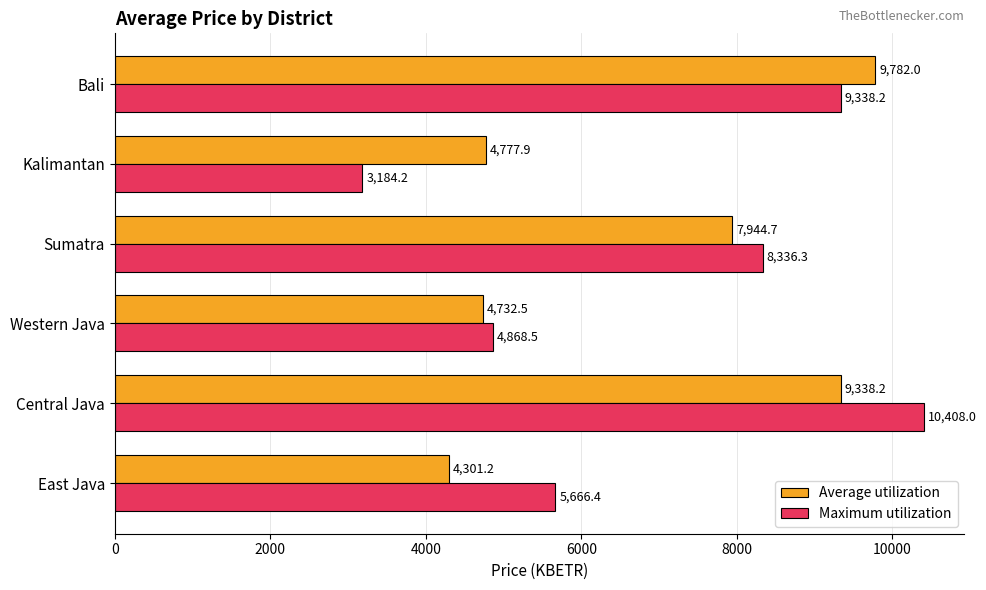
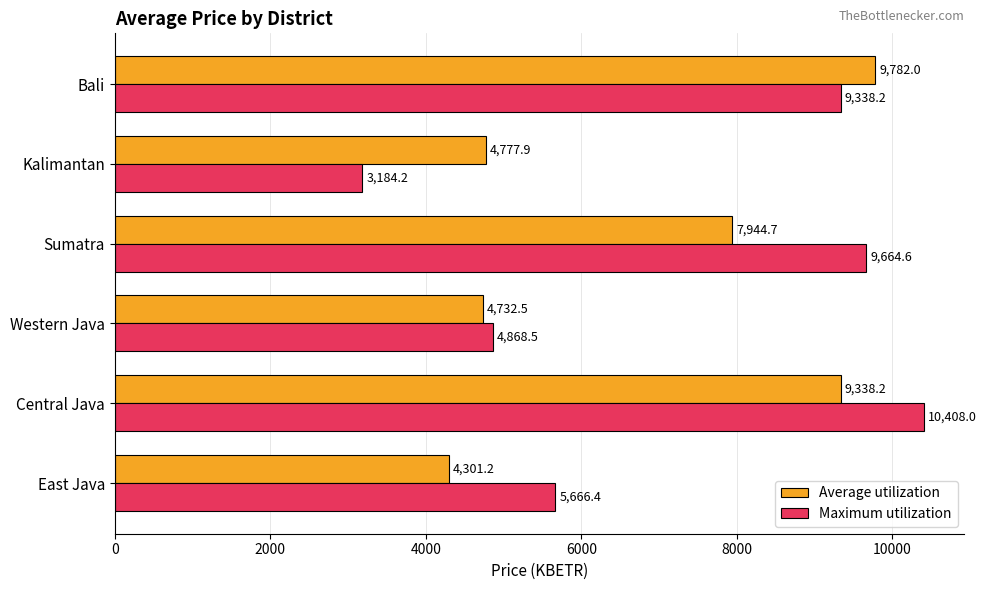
Maximum utilization, Sumatra: 8,336.3 -> 9,664.6
